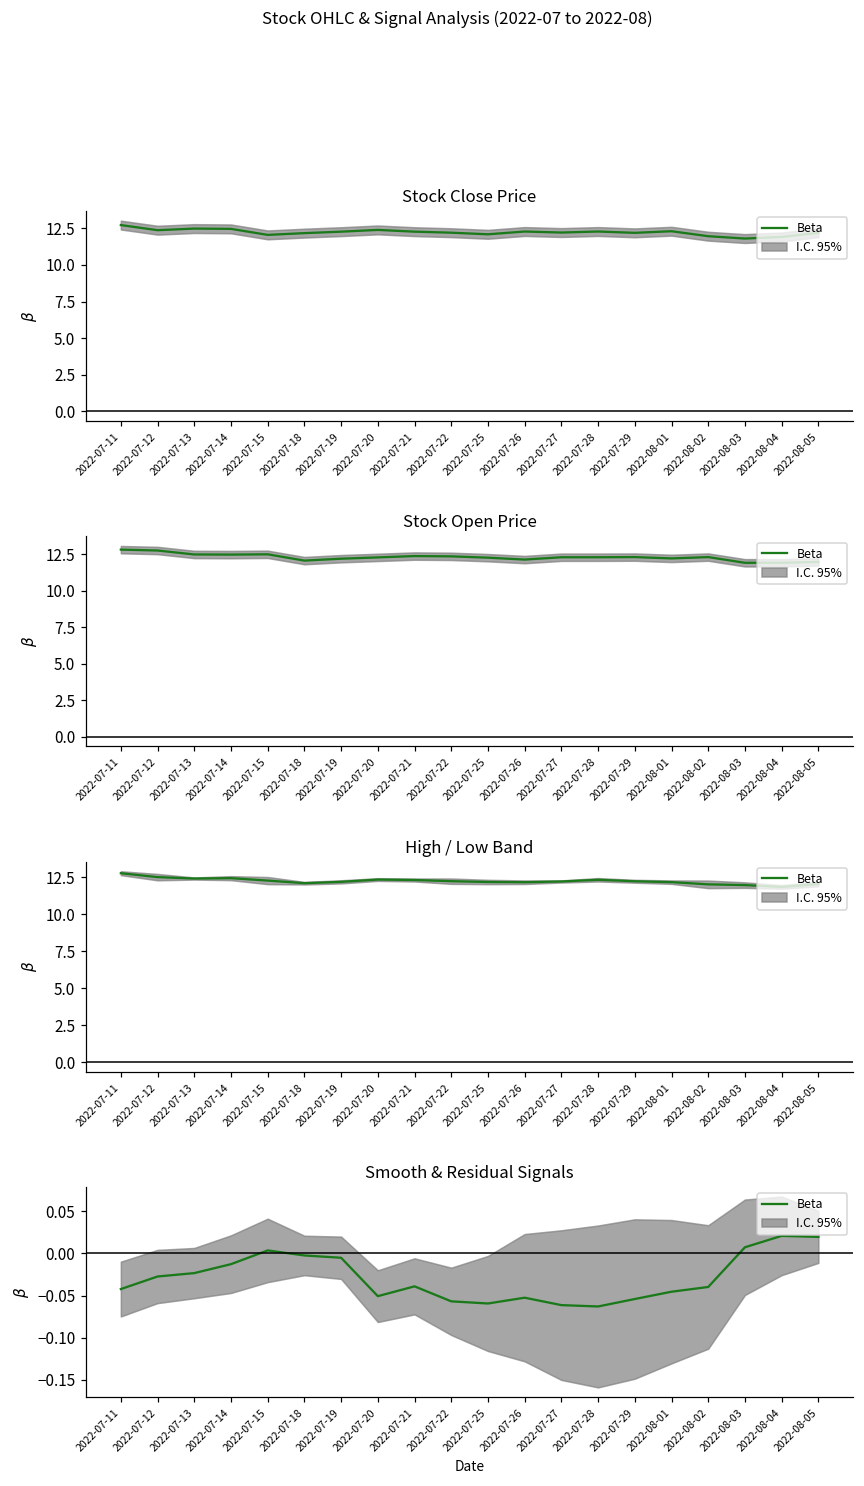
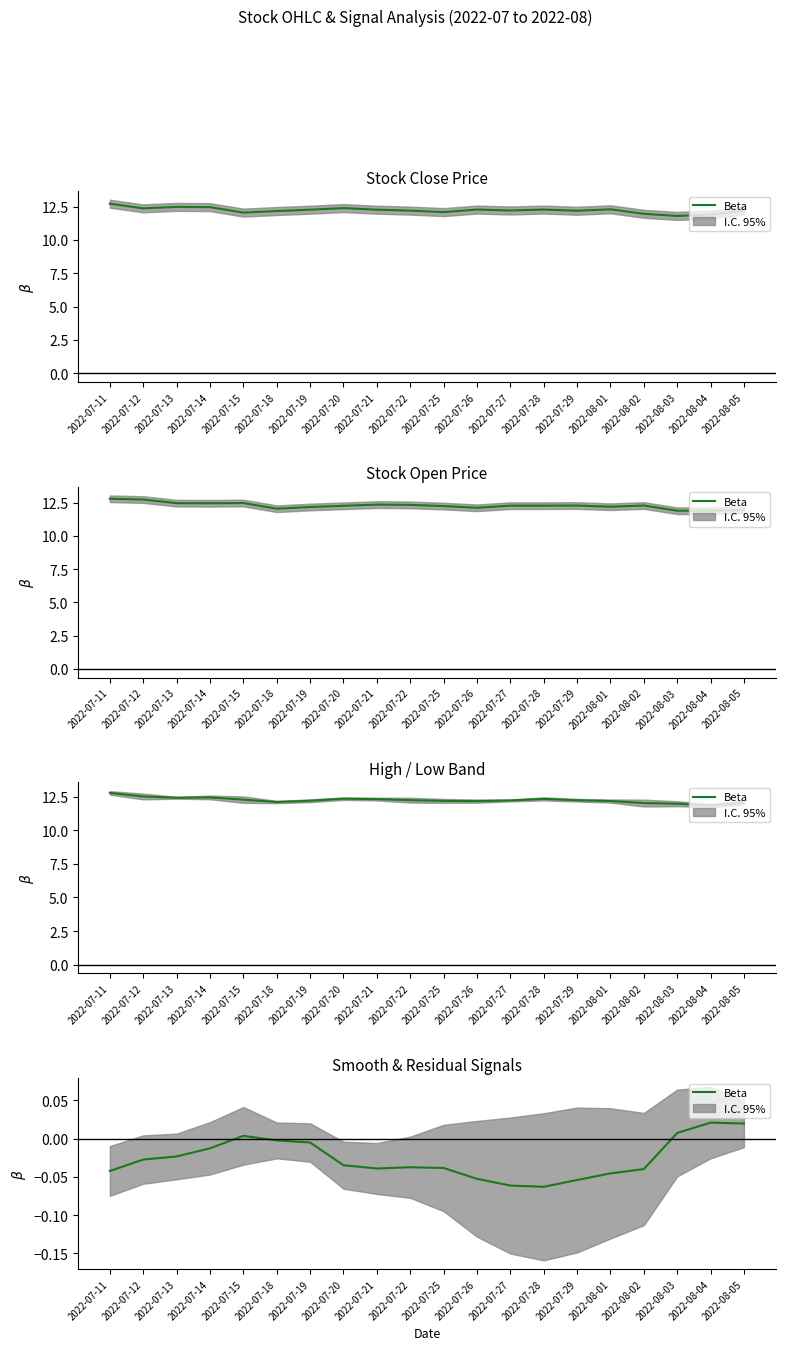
Smooth & Residual Signals, Beta, 2022-07-20: -0.05 -> -0.03
Smooth & Residual Signals, Beta, 2022-07-22: -0.06 -> -0.04
Smooth & Residual Signals, Beta, 2022-07-25: -0.06 -> -0.04
